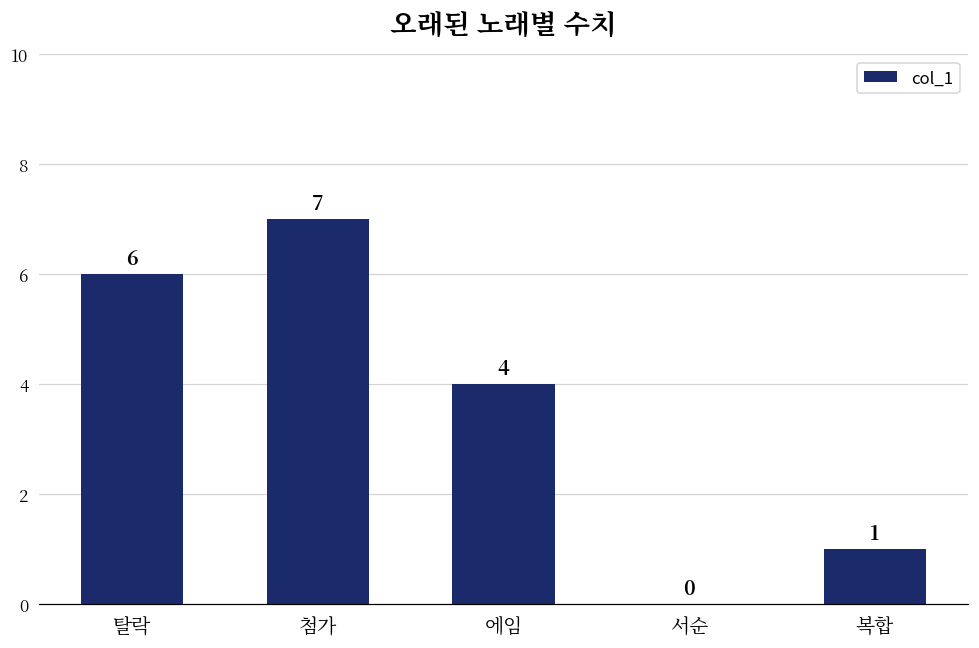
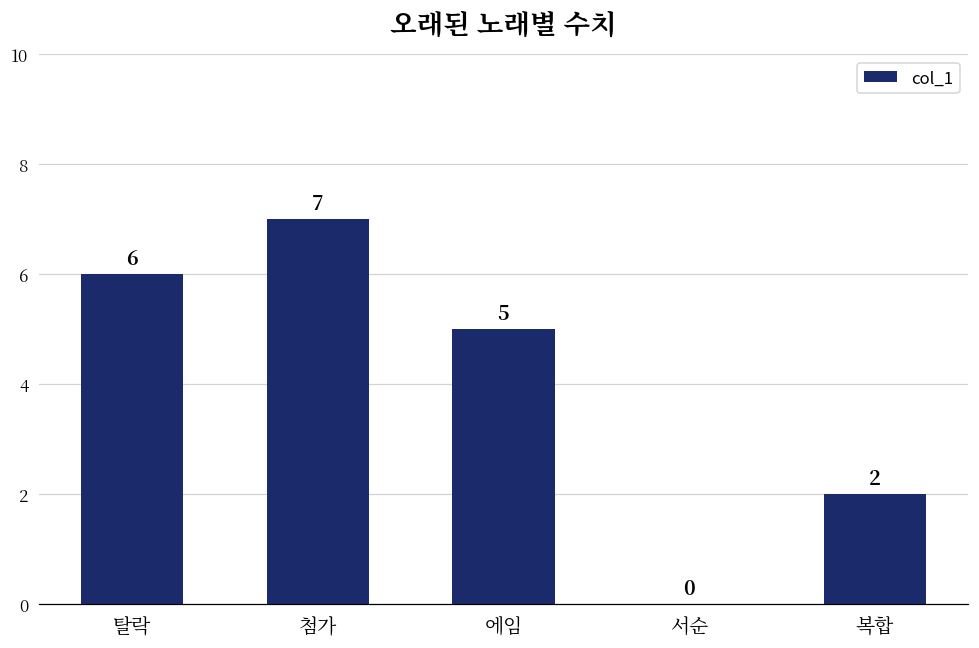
에임: 4 -> 5
복합: 1 -> 2
